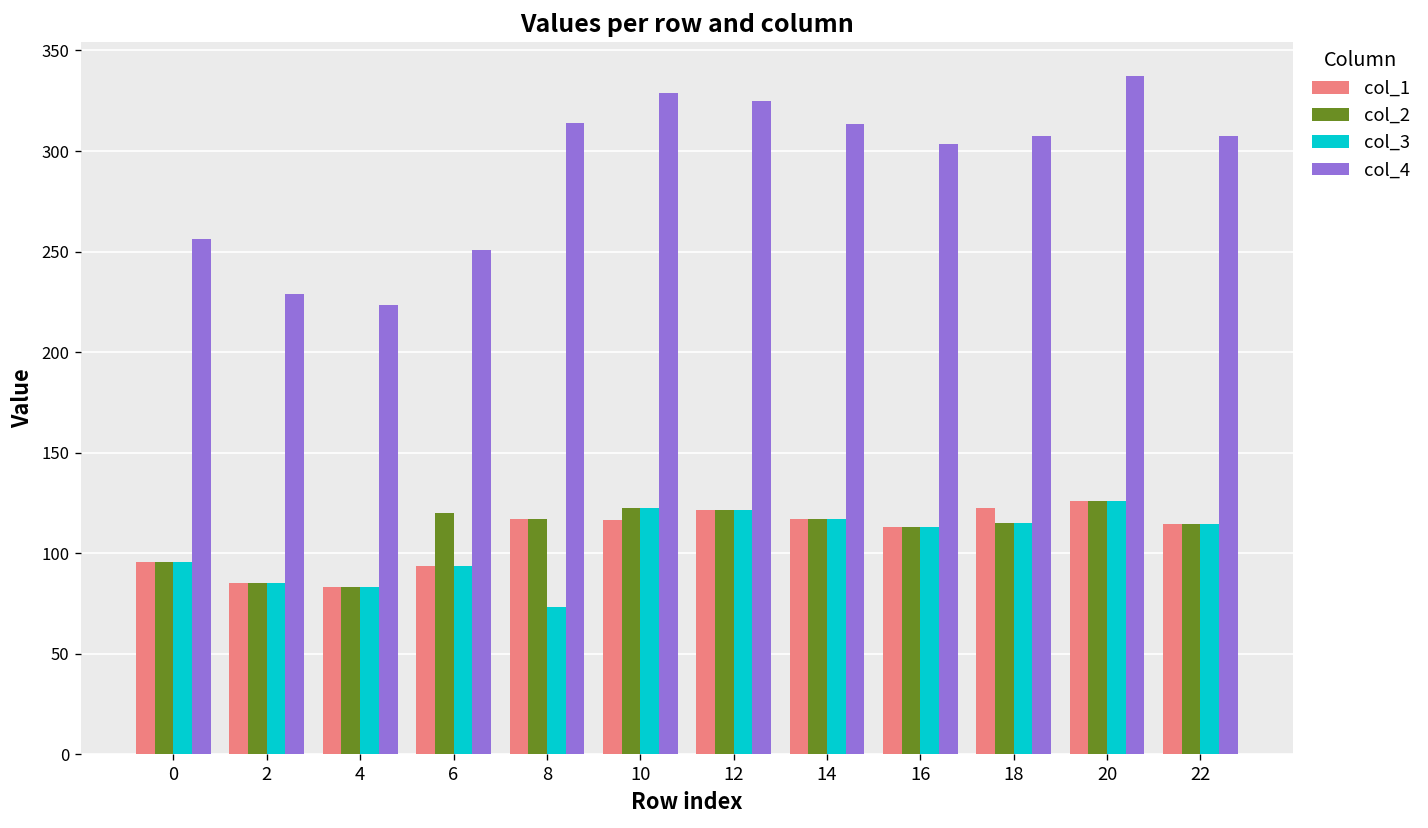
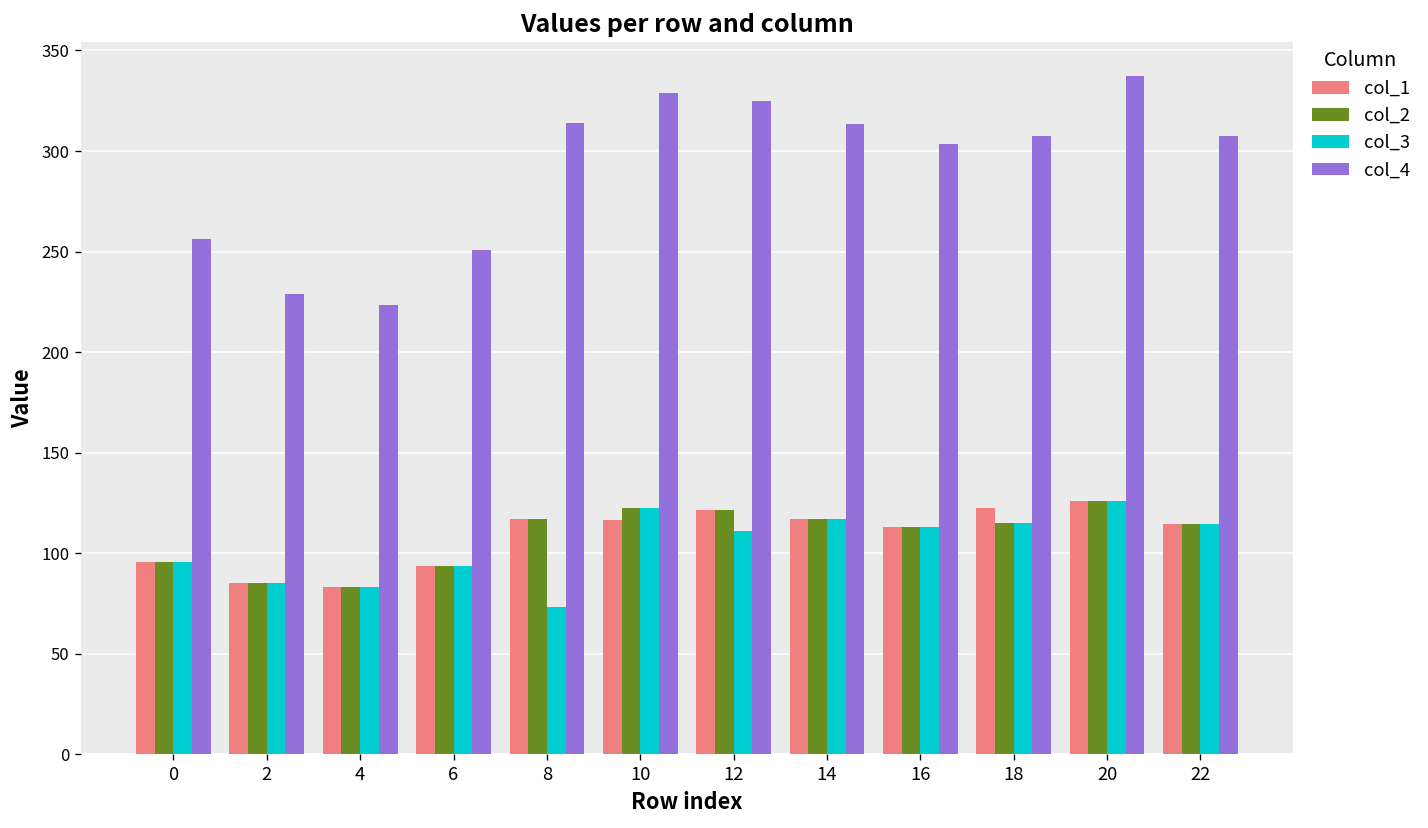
col_2, 6: 120 -> 94
col_3, 12: 121 -> 111
